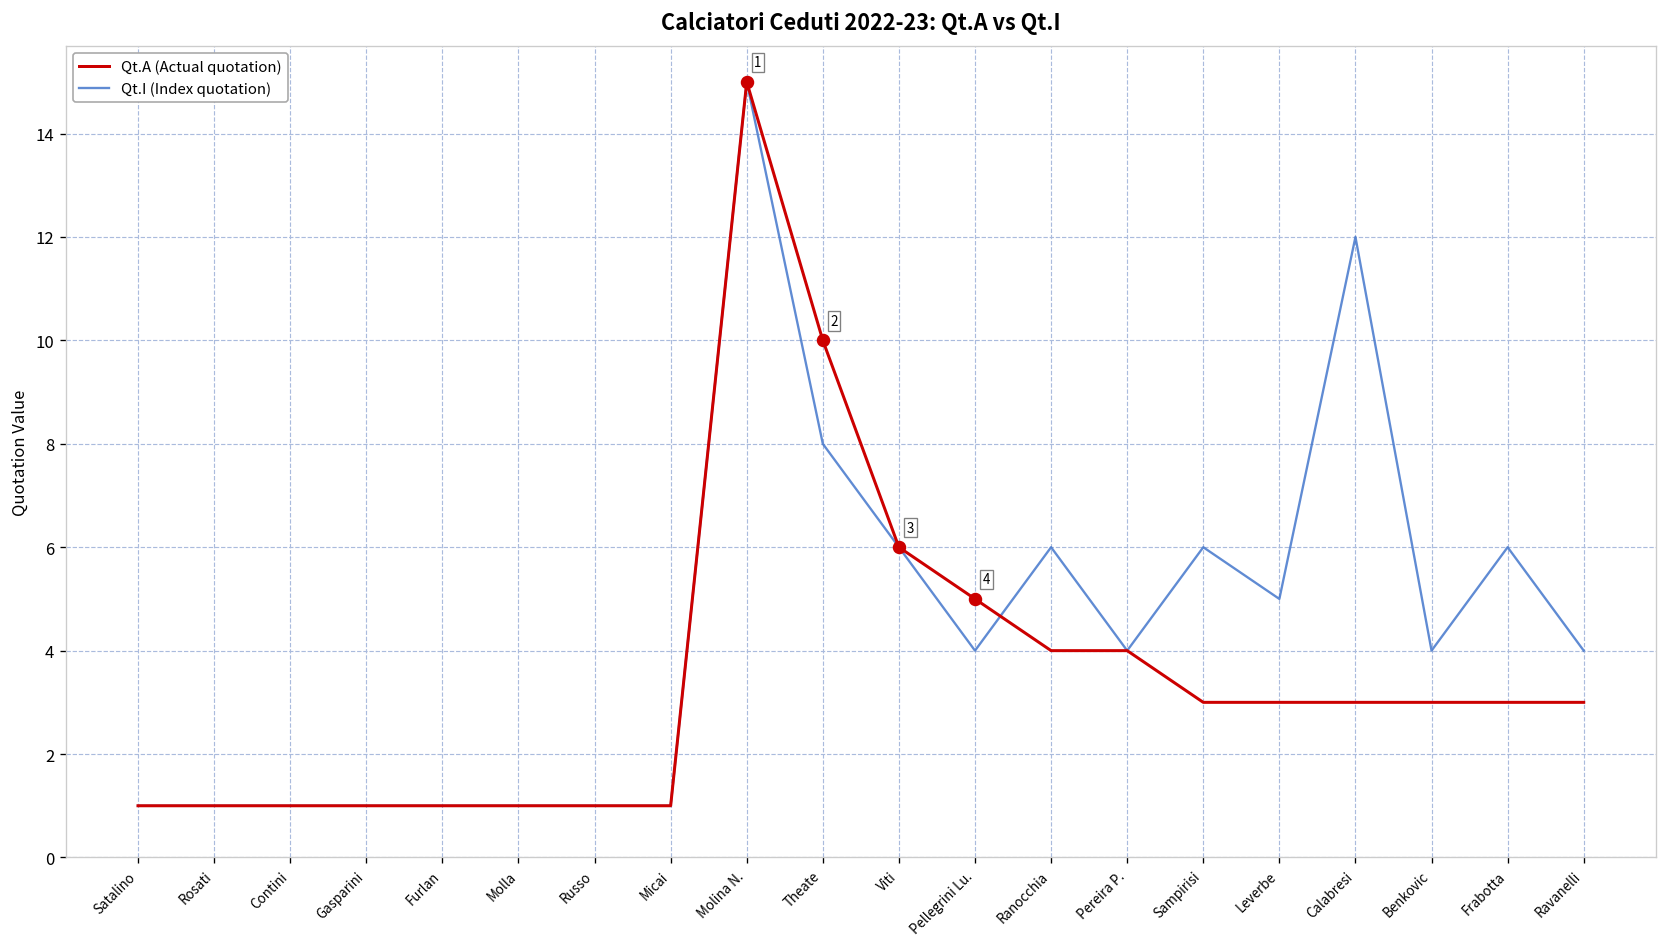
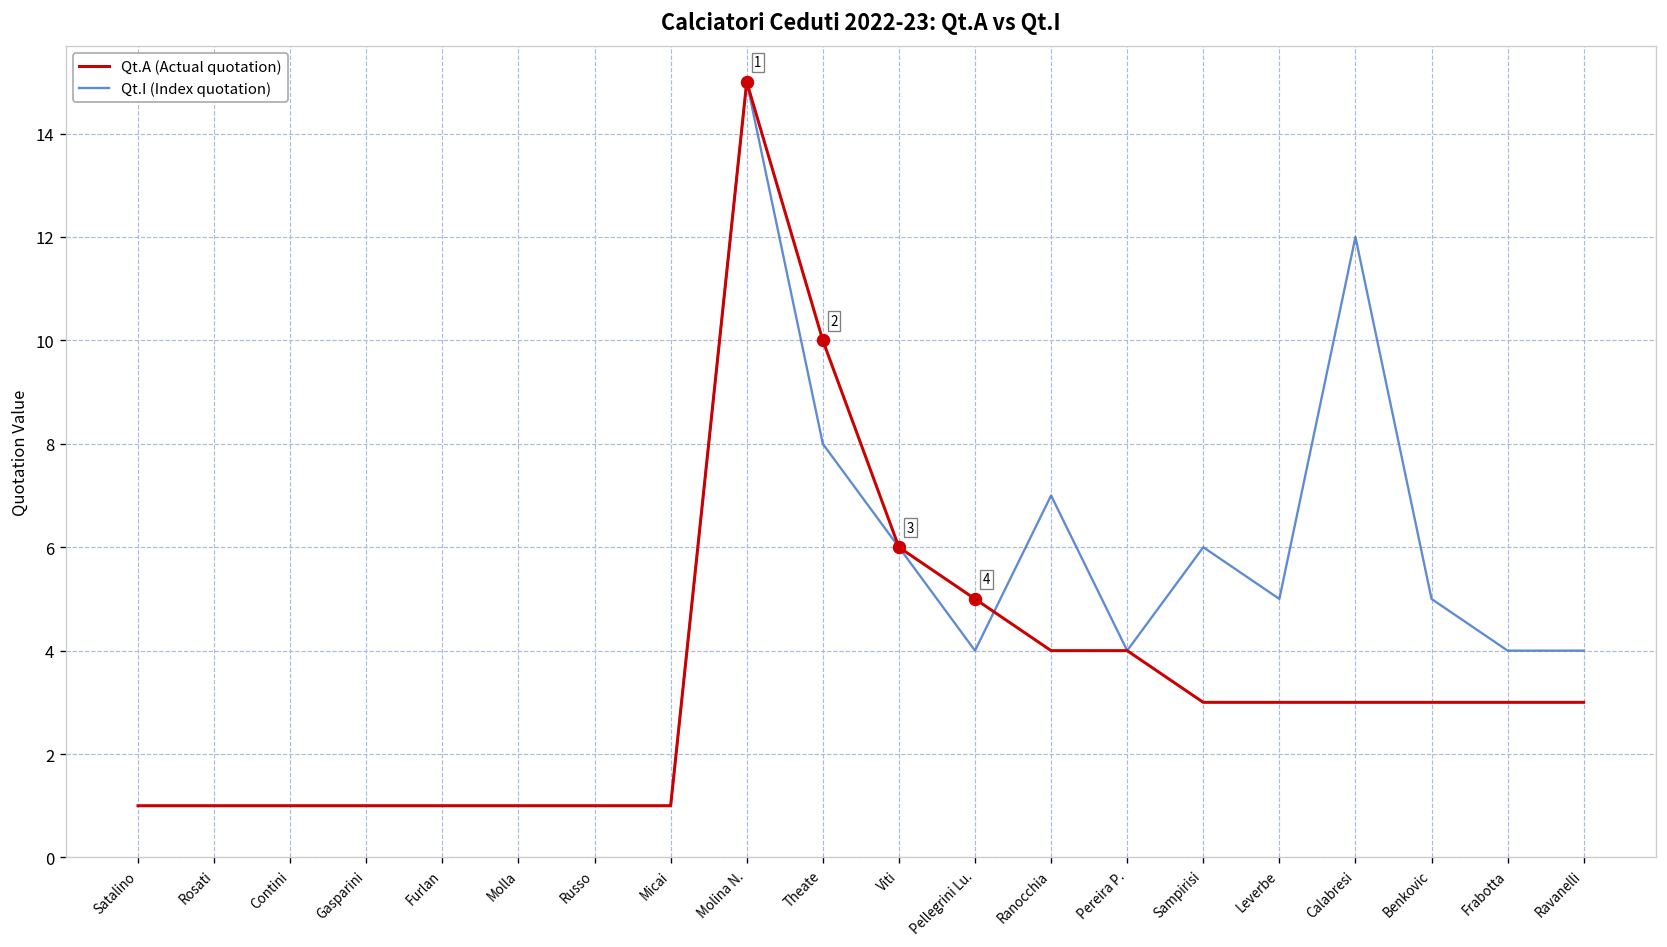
Qt.I (Index quotation), Ranocchia: 6 -> 7
Qt.I (Index quotation), Benkovic: 4 -> 5
Qt.I (Index quotation), Frabotta: 6 -> 4
